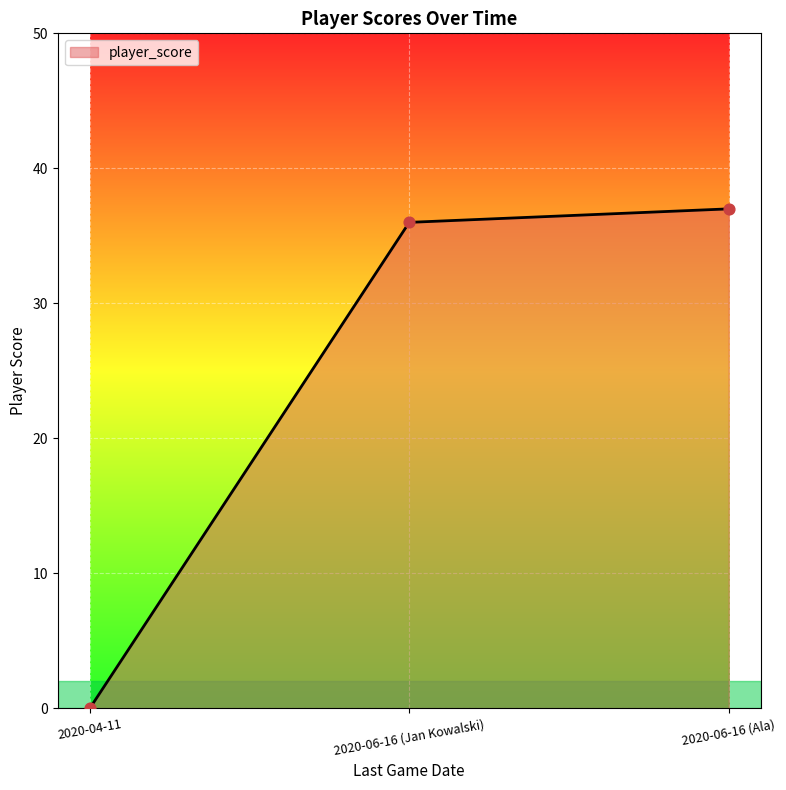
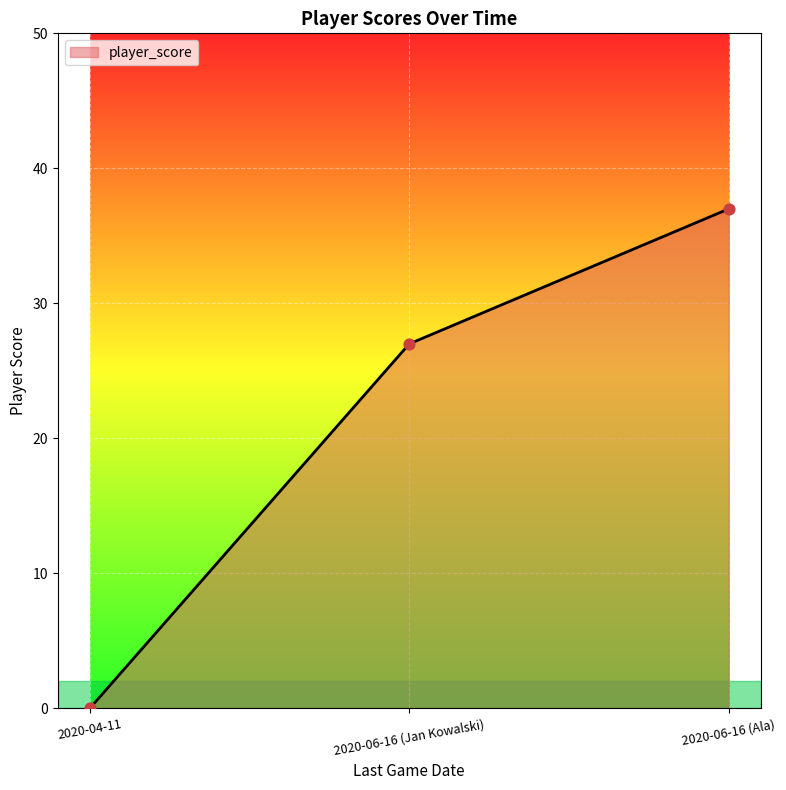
2020-06-16 (Jan Kowalski): 36 -> 27
